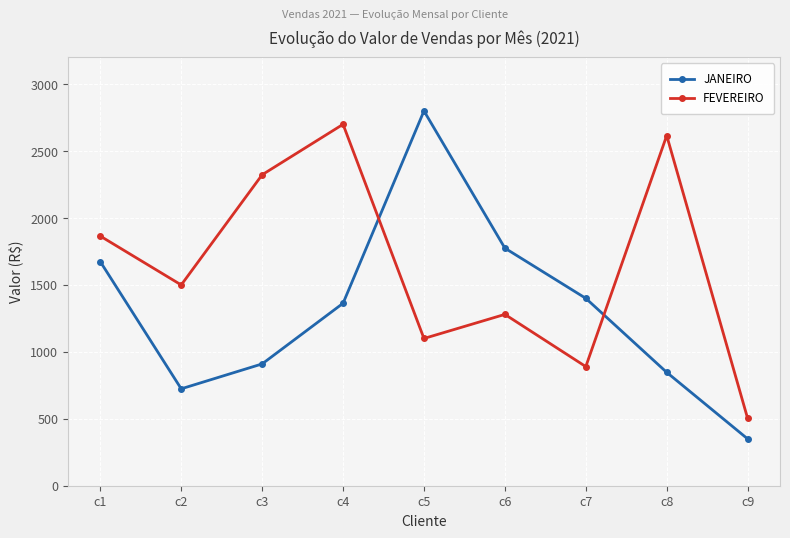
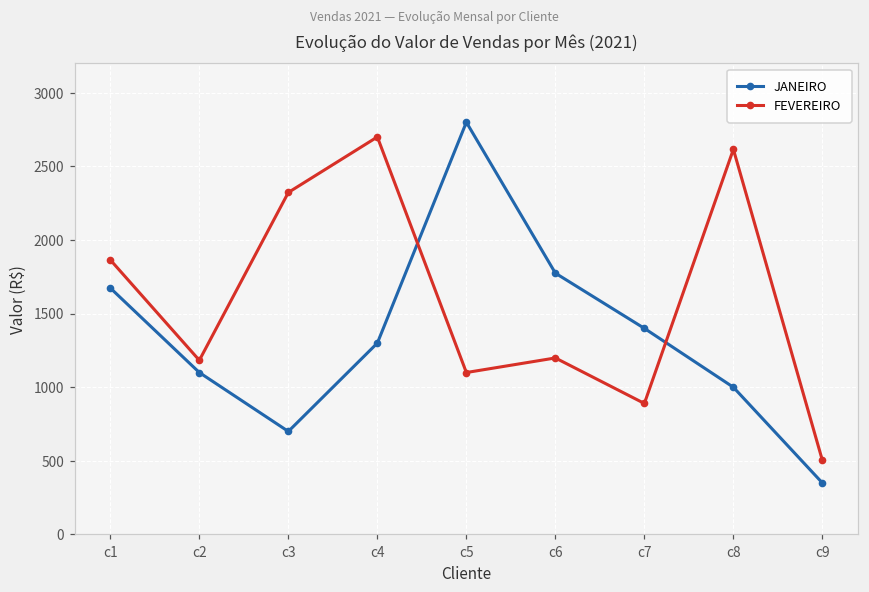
JANEIRO, c2: 720 -> 1100
FEVEREIRO, c2: 1500 -> 1180
JANEIRO, c3: 910 -> 700
JANEIRO, c4: 1360 -> 1300
FEVEREIRO, c6: 1280 -> 1200
JANEIRO, c8: 850 -> 1000
